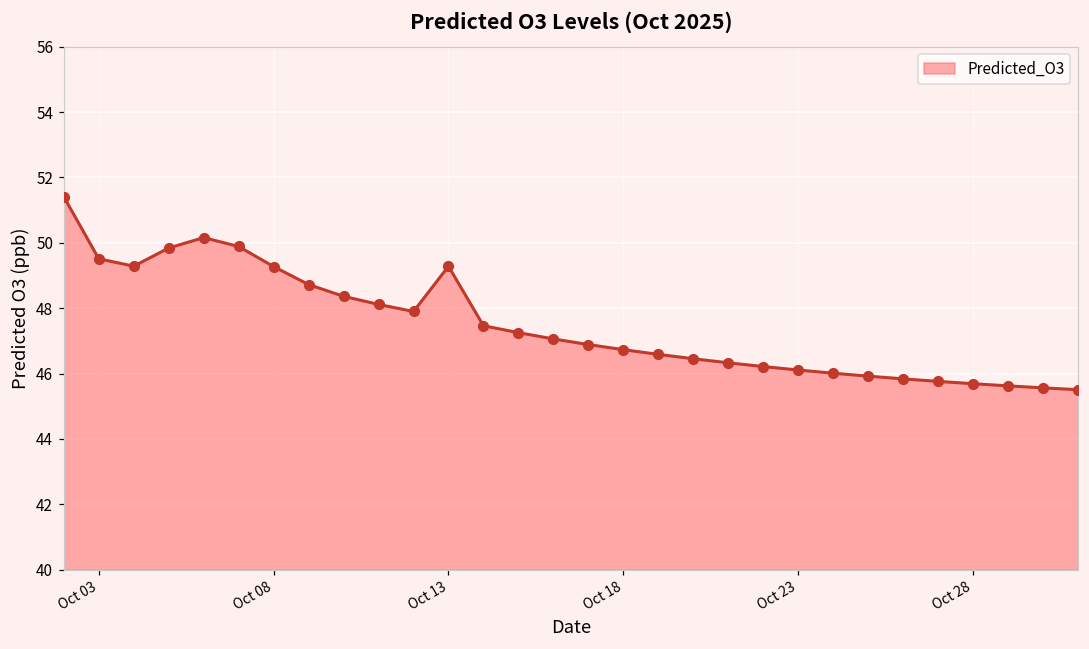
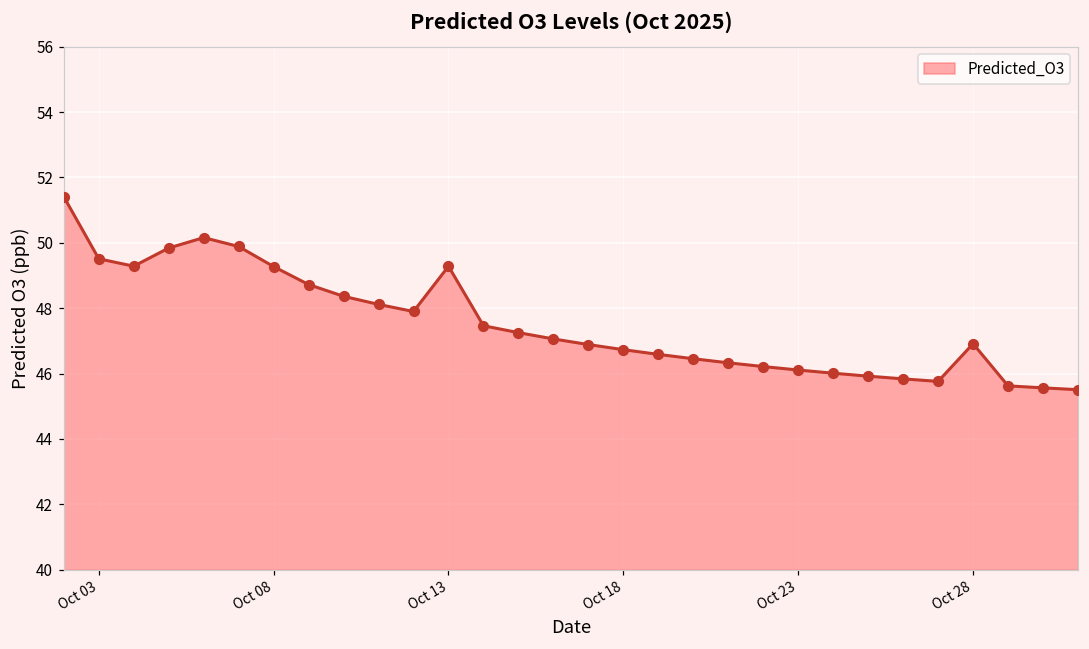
Oct 28: 45.7 -> 46.9
